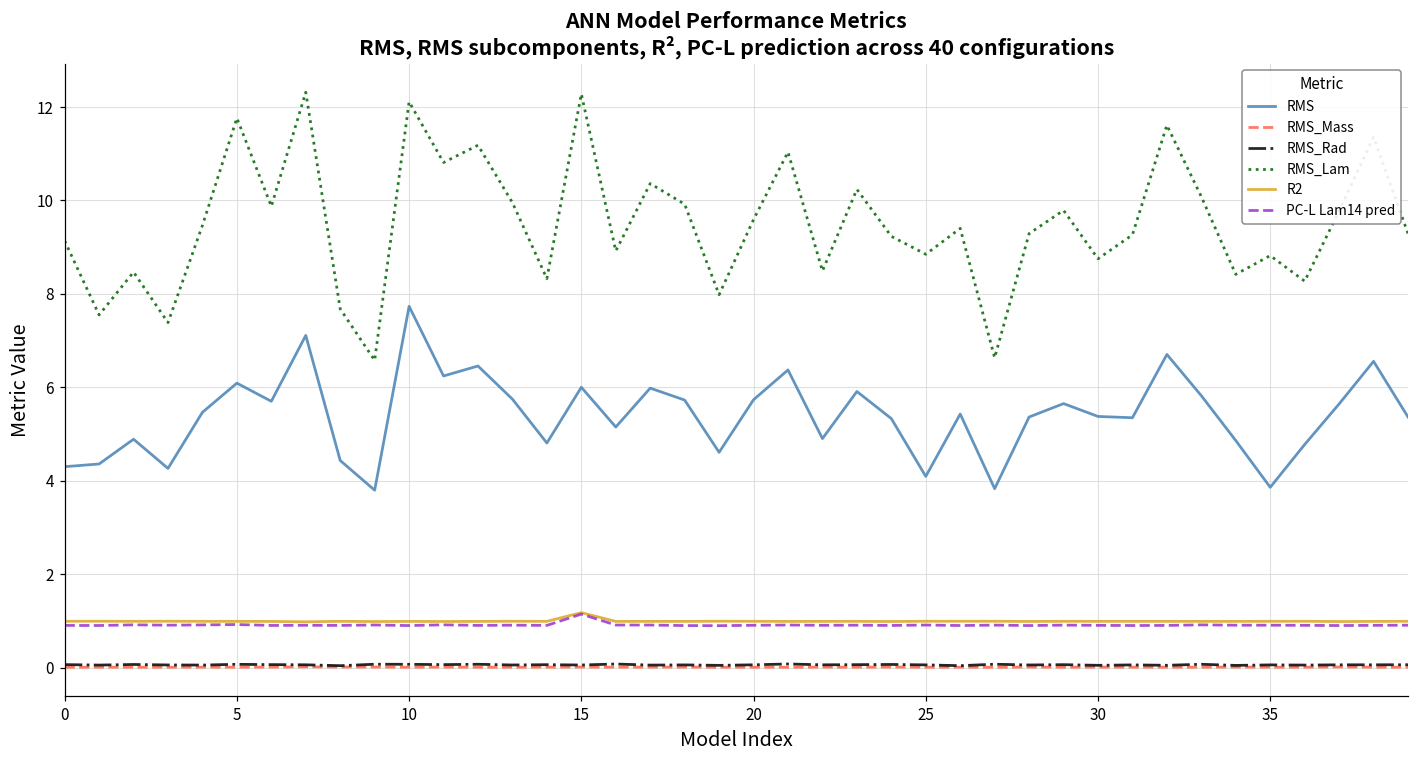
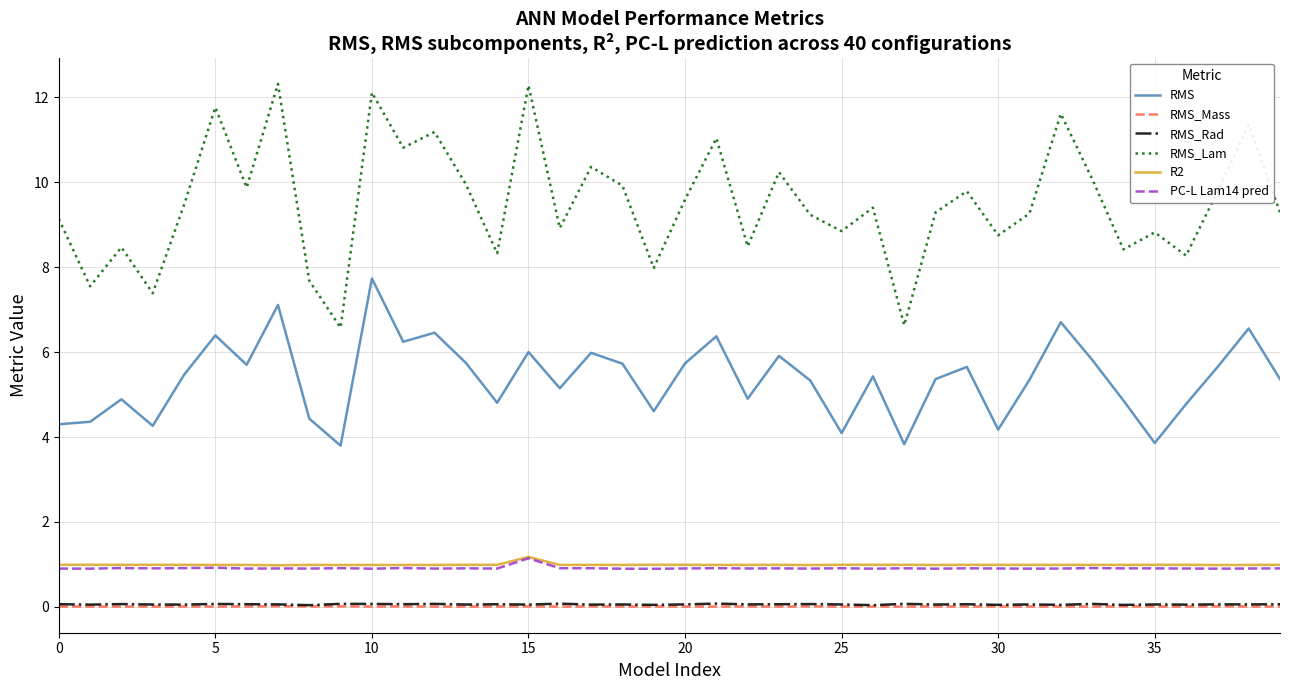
RMS, 5: 6.1 -> 6.4
RMS, 30: 5.4 -> 4.2
